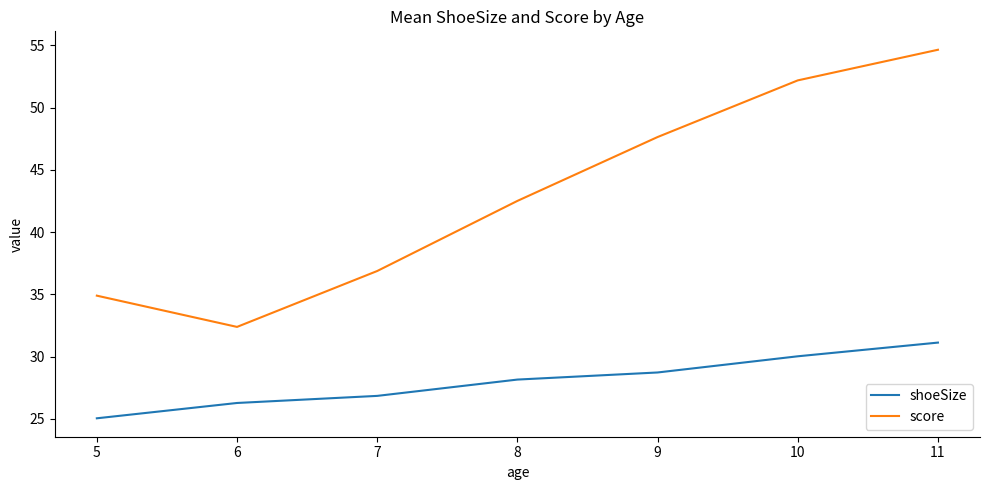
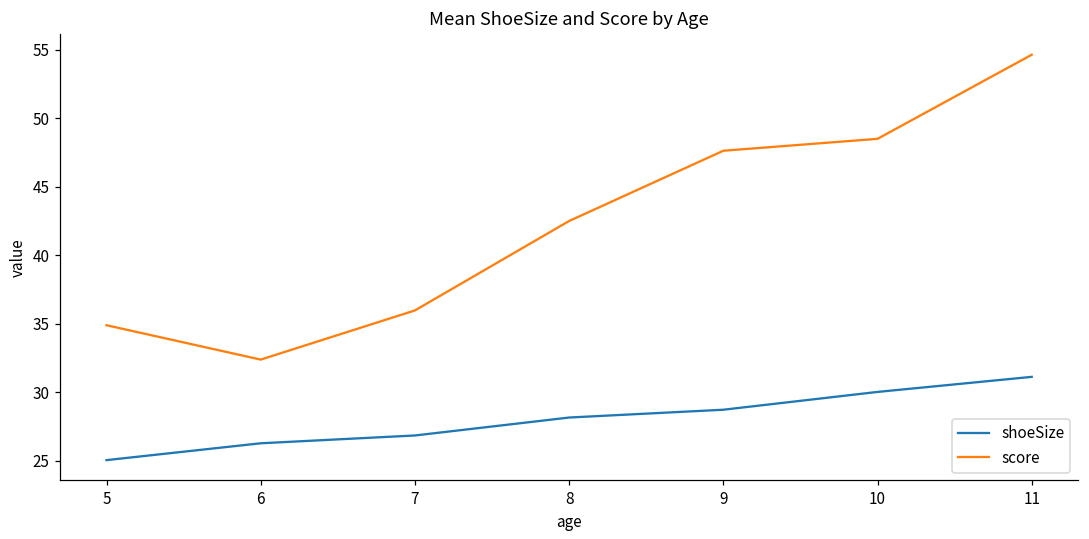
score, 7: 36.9 -> 36.0
score, 10: 52.2 -> 48.5
